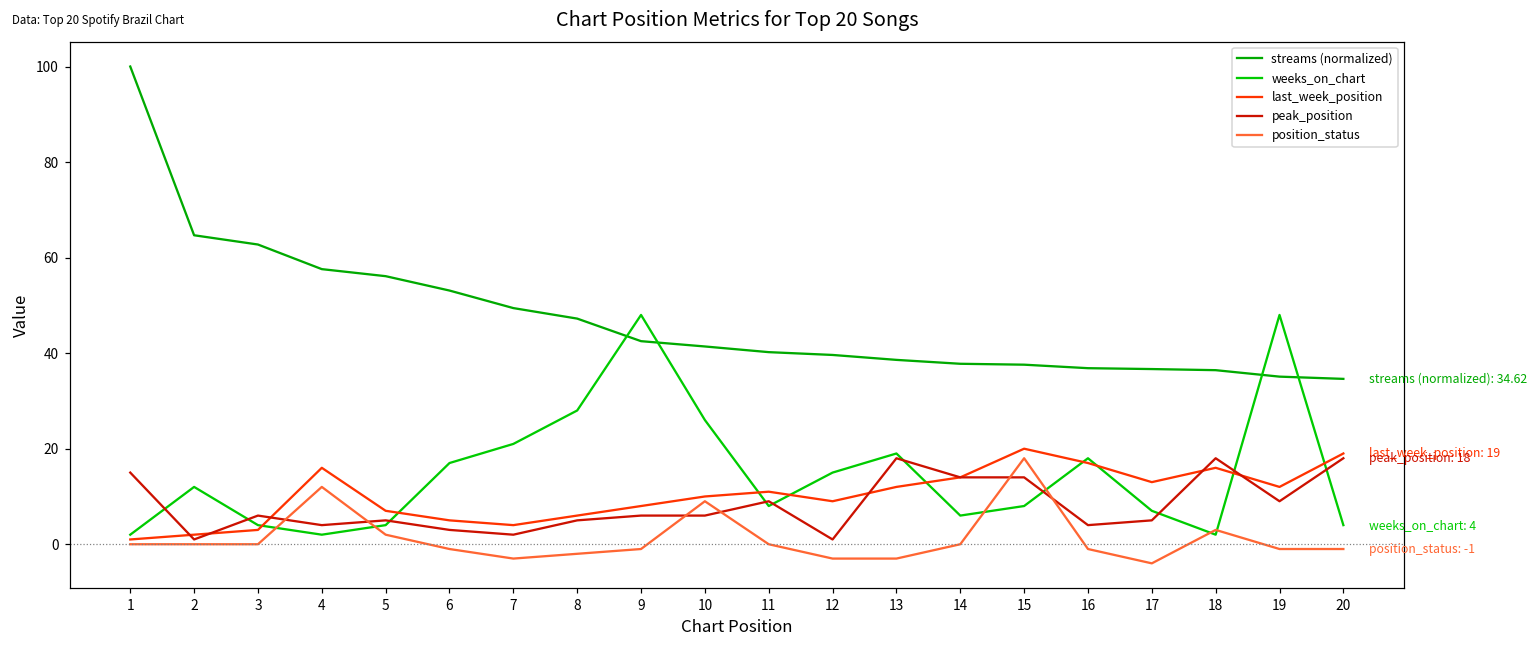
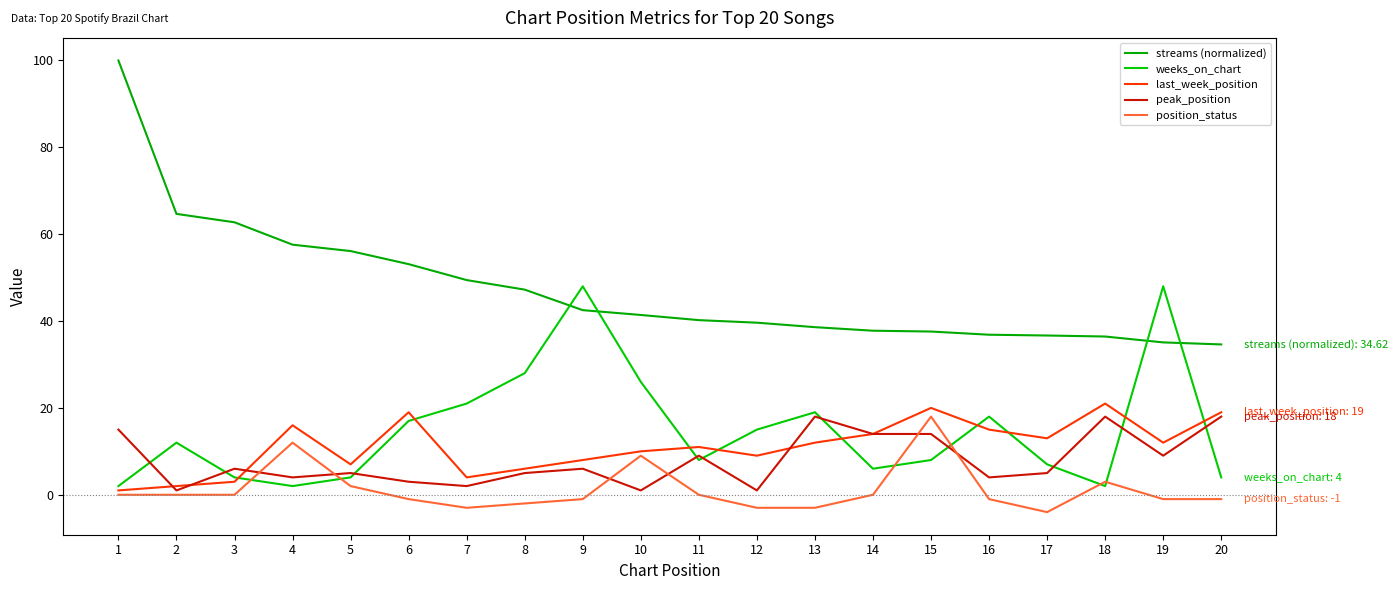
last_week_position, 6: 5 -> 19
peak_position, 10: 6 -> 1
last_week_position, 16: 17 -> 15
last_week_position, 18: 16 -> 21
